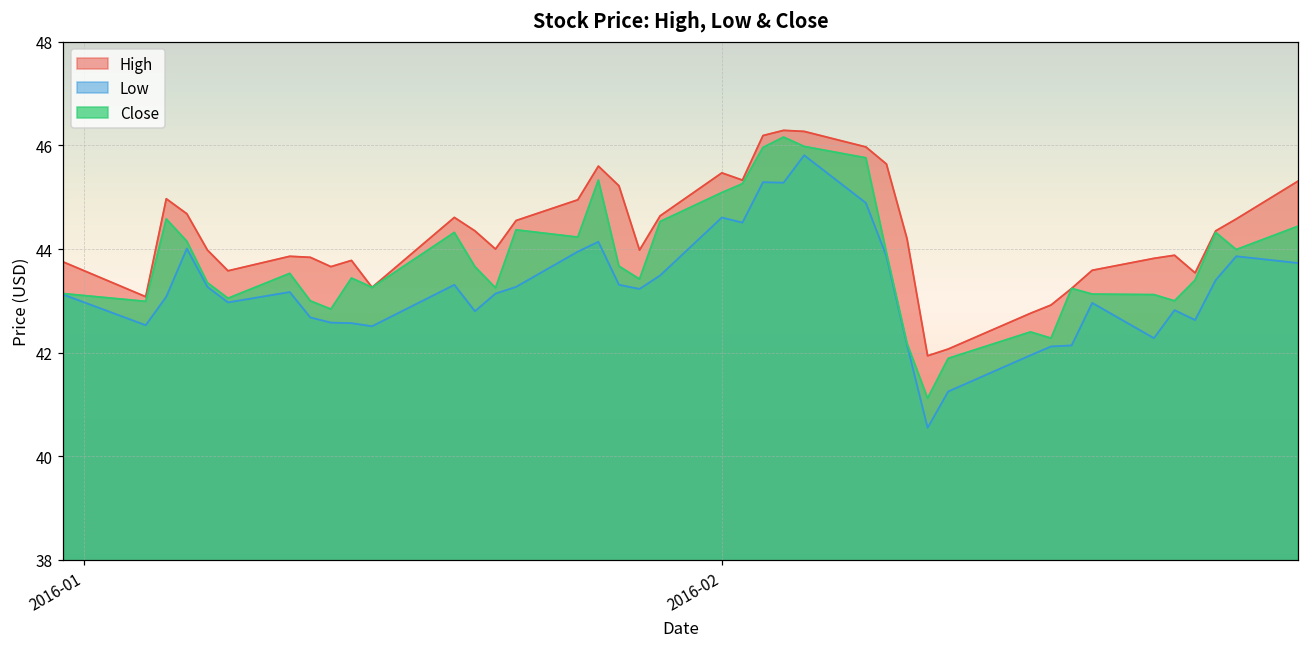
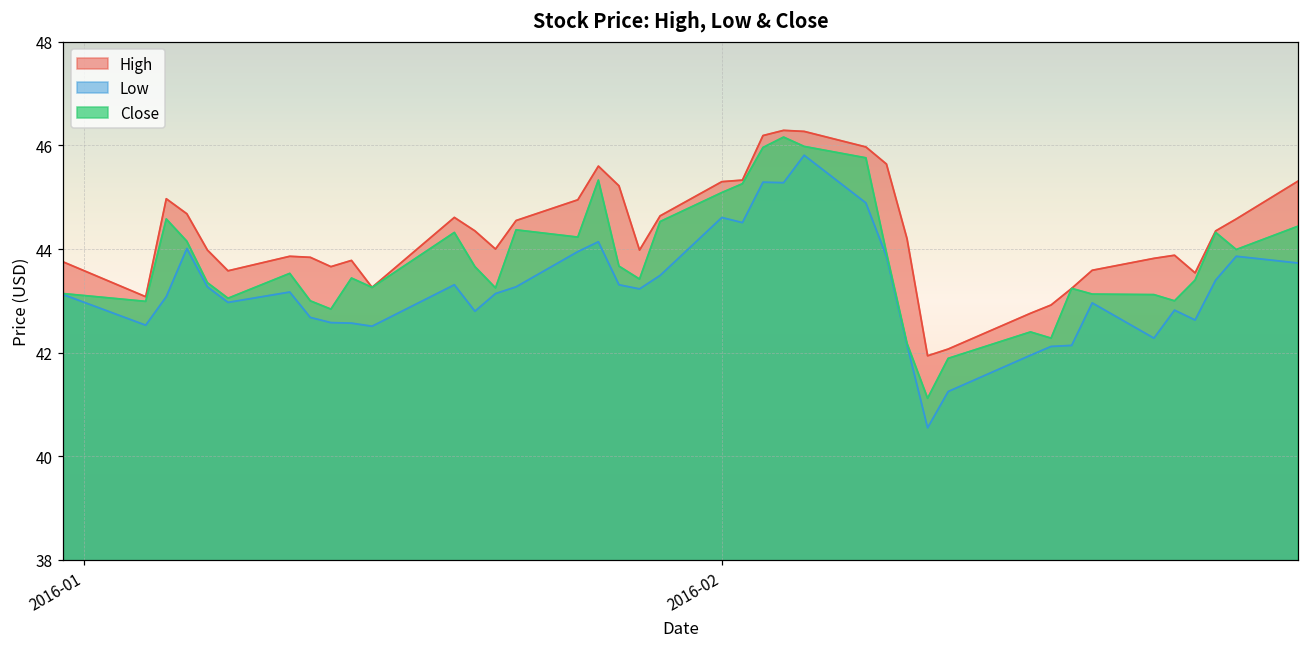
High, 2016-02: 45.5 -> 45.3
